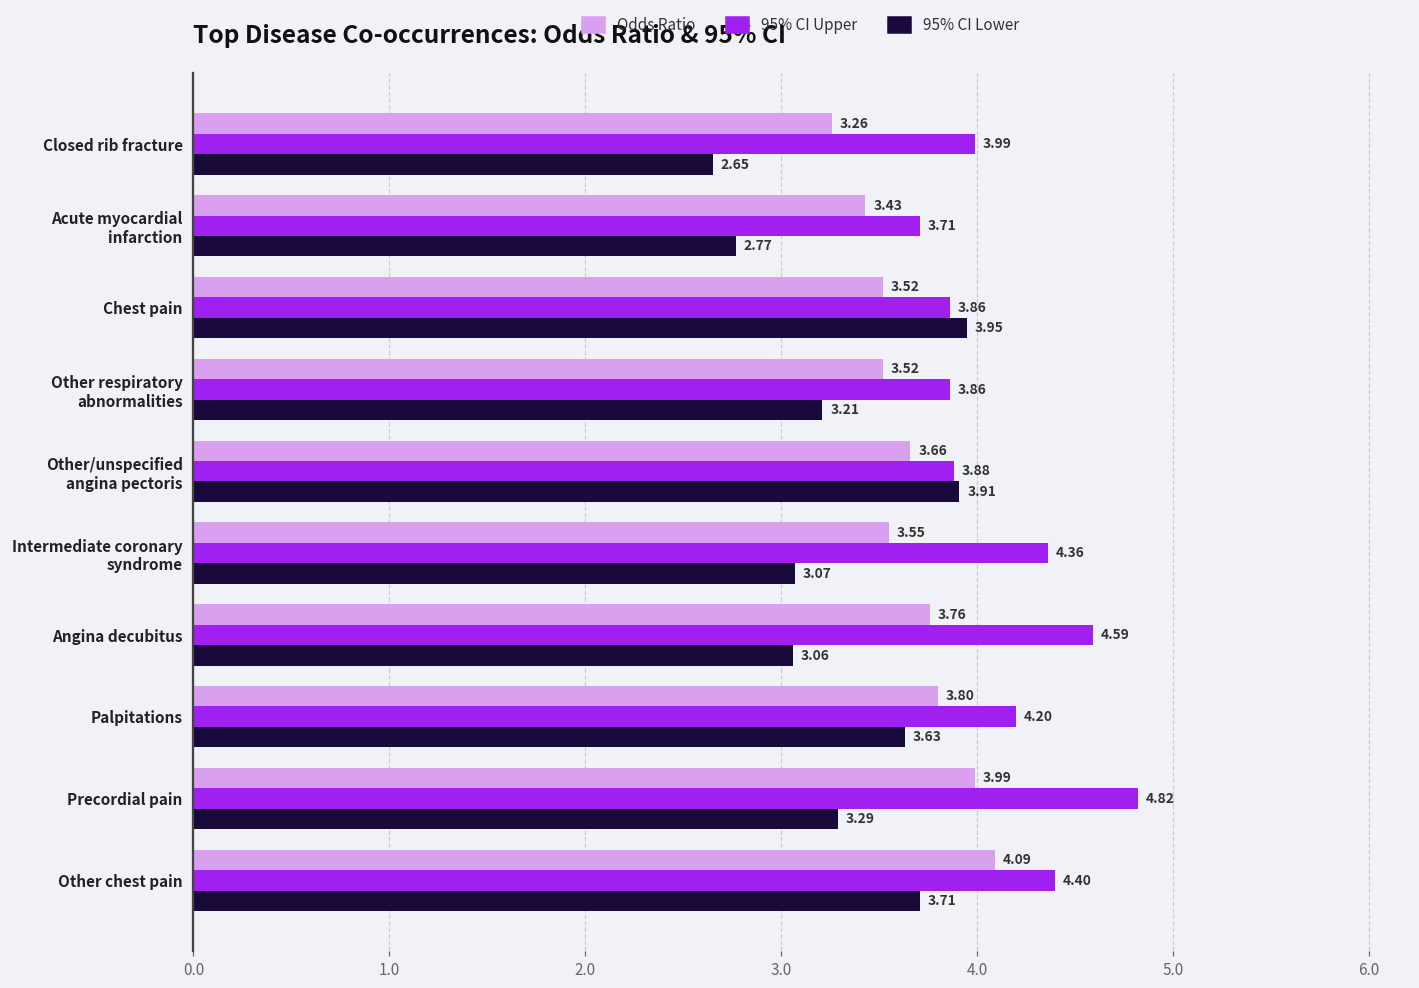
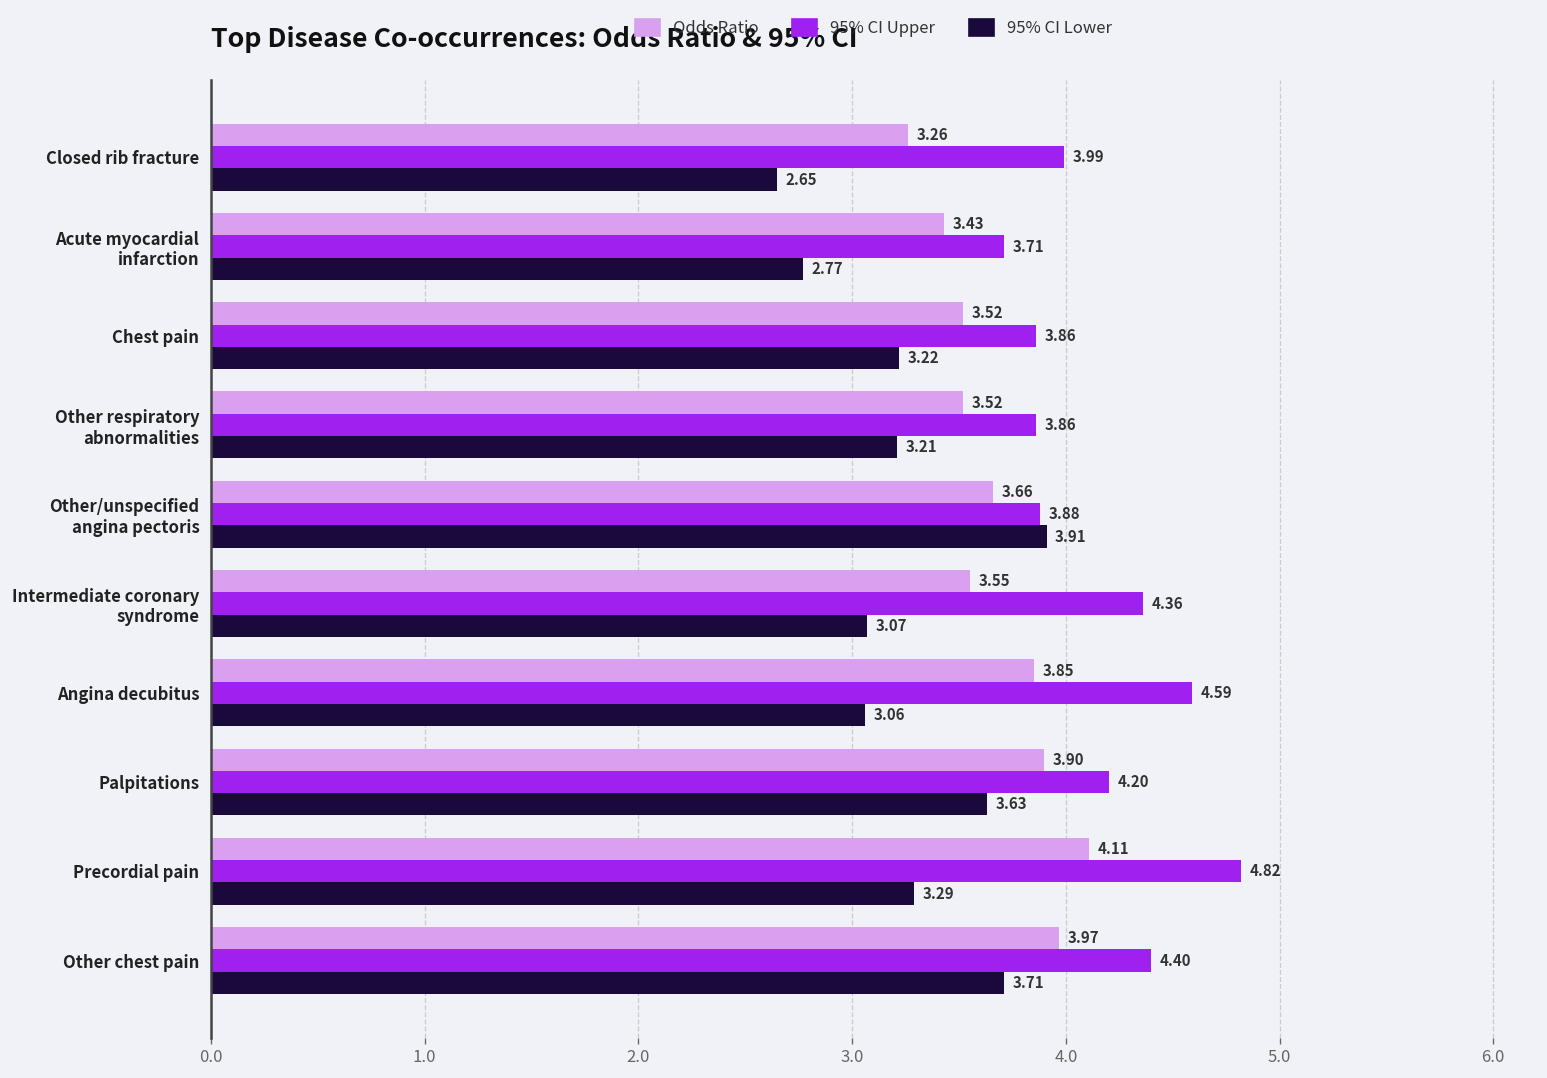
95% CI Lower, Chest pain: 3.95 -> 3.22
Odds Ratio, Angina decubitus: 3.76 -> 3.85
Odds Ratio, Palpitations: 3.80 -> 3.90
Odds Ratio, Precordial pain: 3.99 -> 4.11
Odds Ratio, Other chest pain: 4.09 -> 3.97
